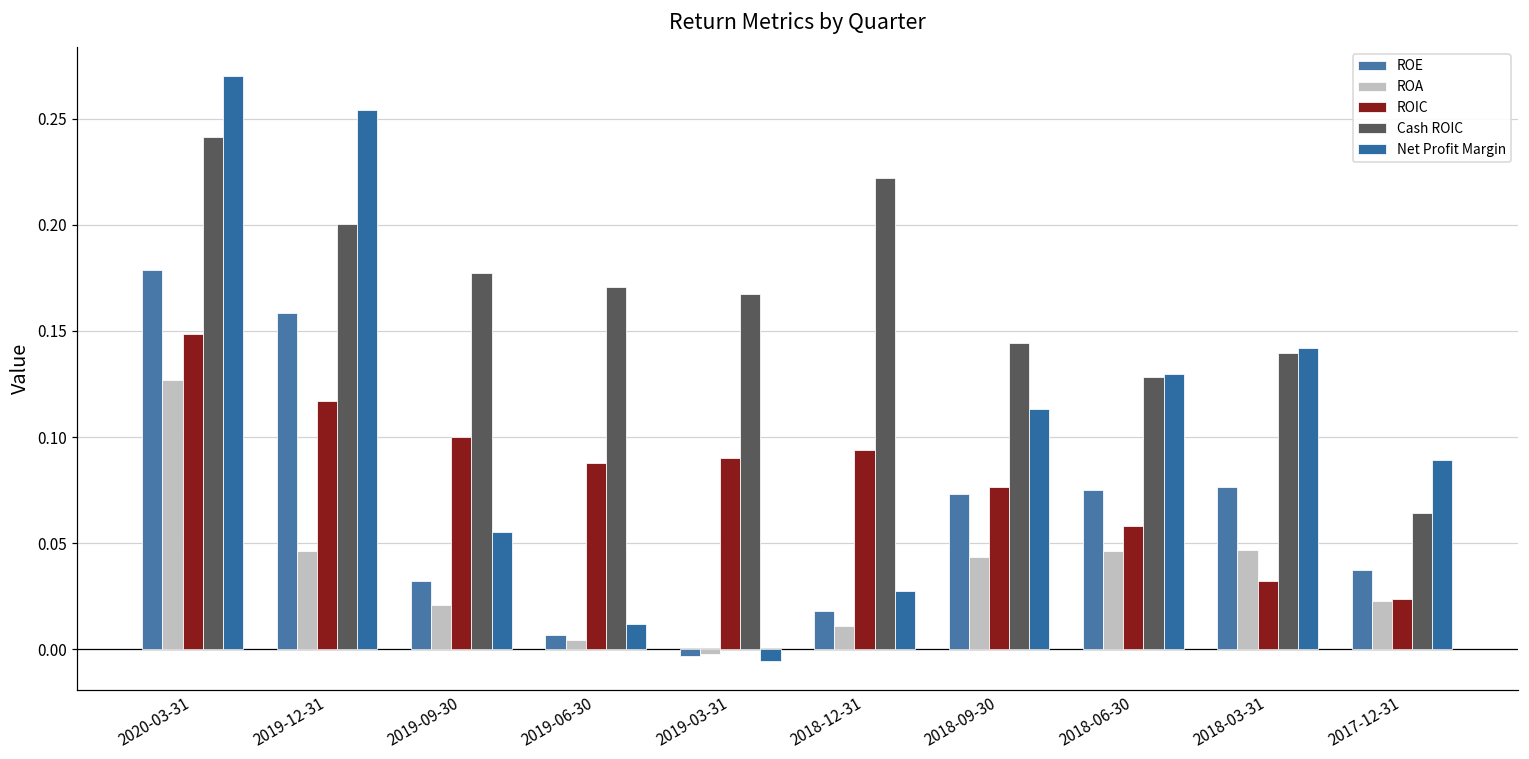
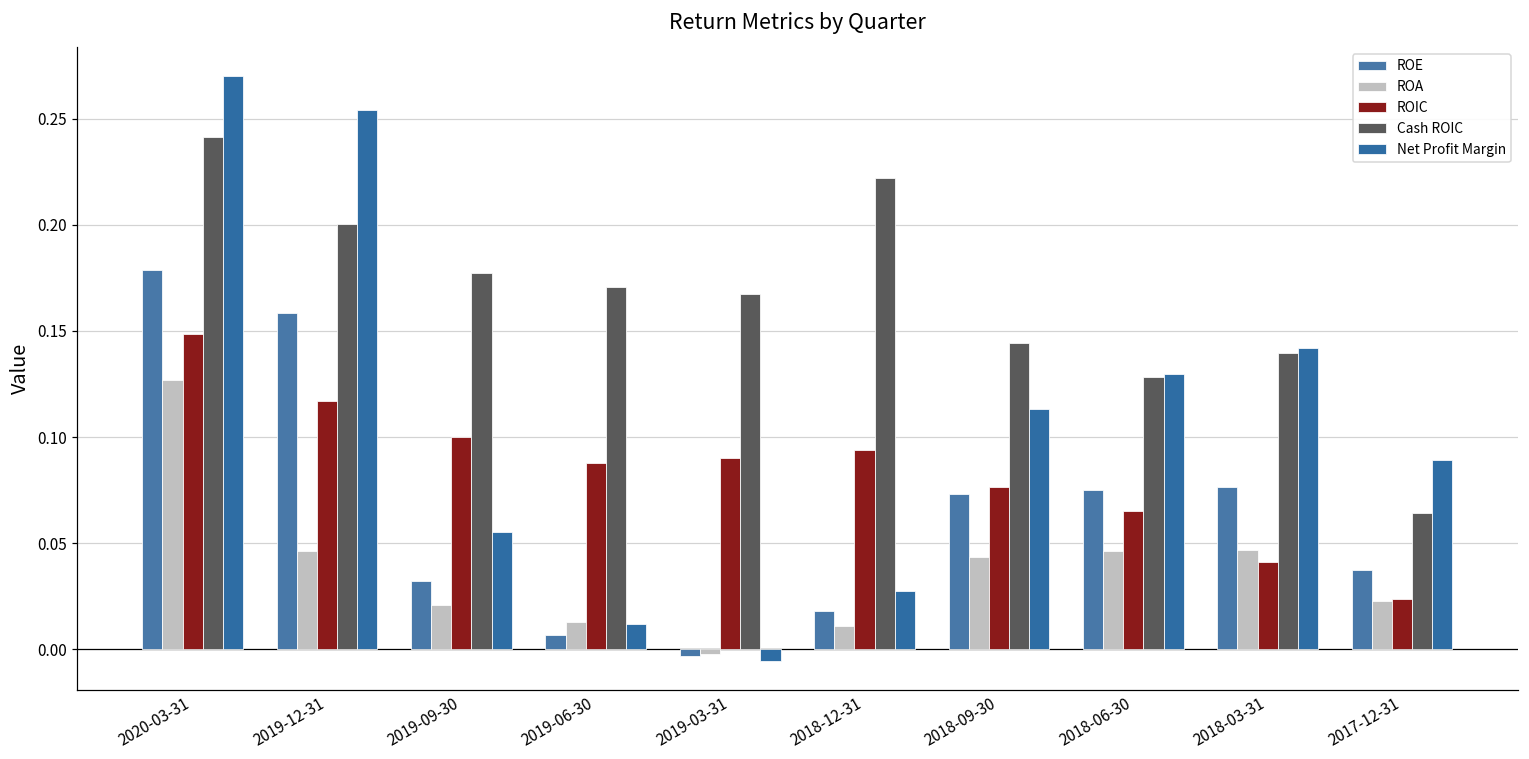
ROA, 2019-06-30: 0.005 -> 0.013
ROIC, 2018-06-30: 0.058 -> 0.065
ROIC, 2018-03-31: 0.032 -> 0.041
